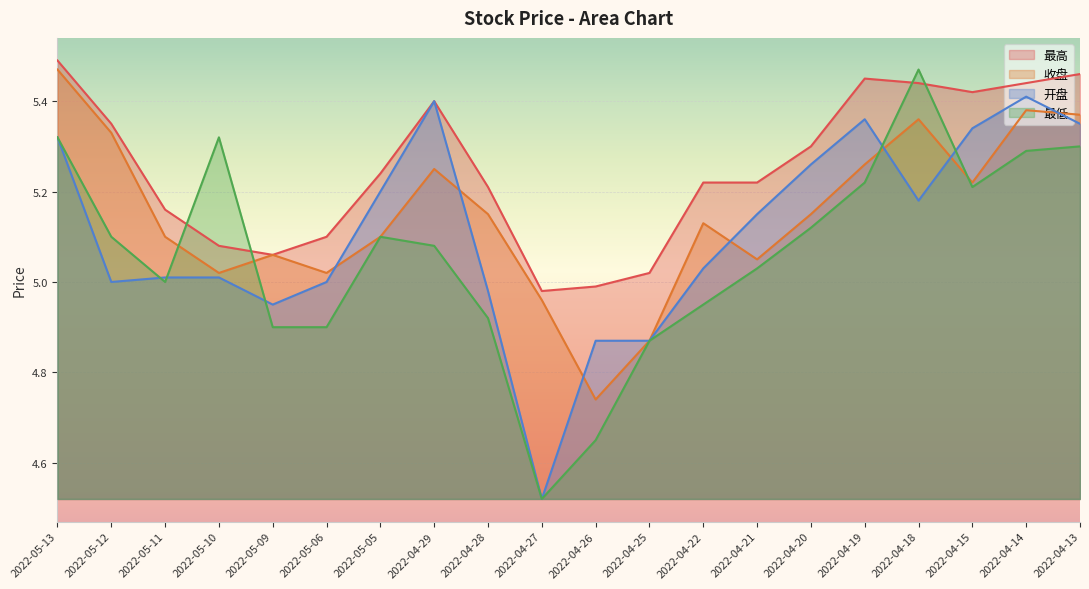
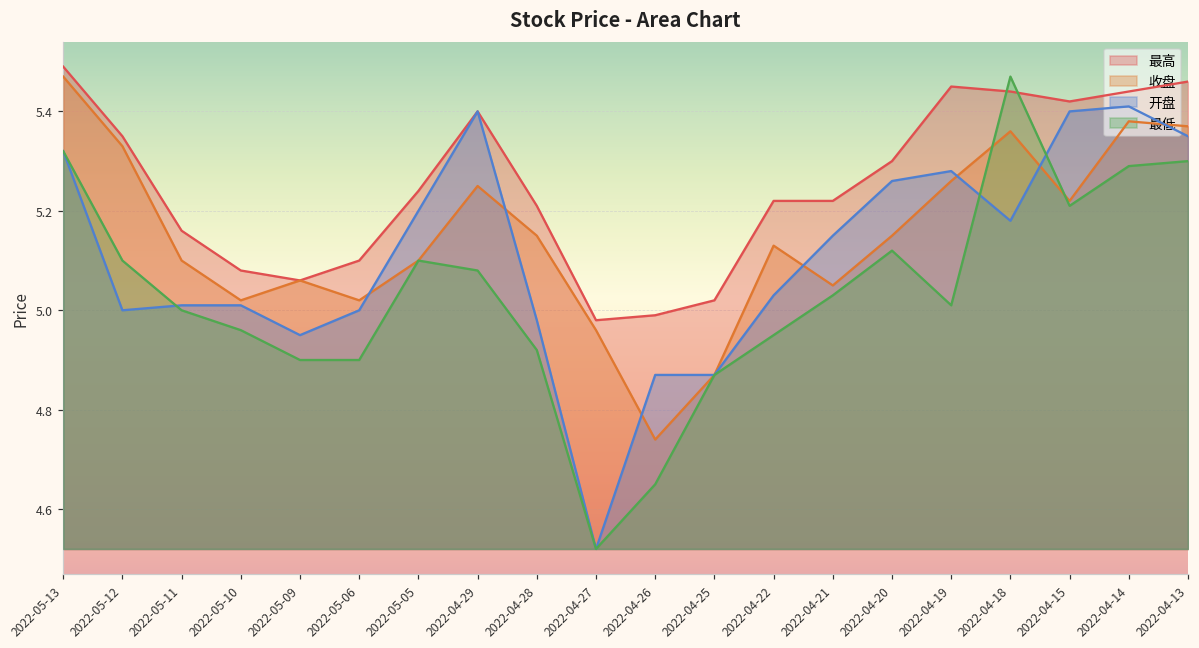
最低, 2022-05-10: 5.32 -> 4.96
开盘, 2022-04-19: 5.36 -> 5.28
最低, 2022-04-19: 5.22 -> 5.01
开盘, 2022-04-15: 5.34 -> 5.40
